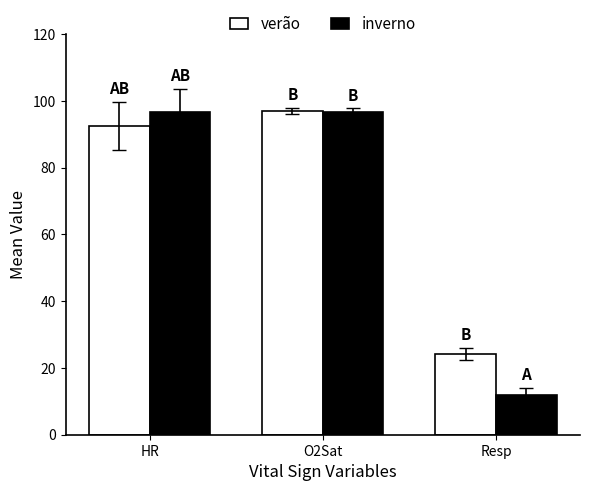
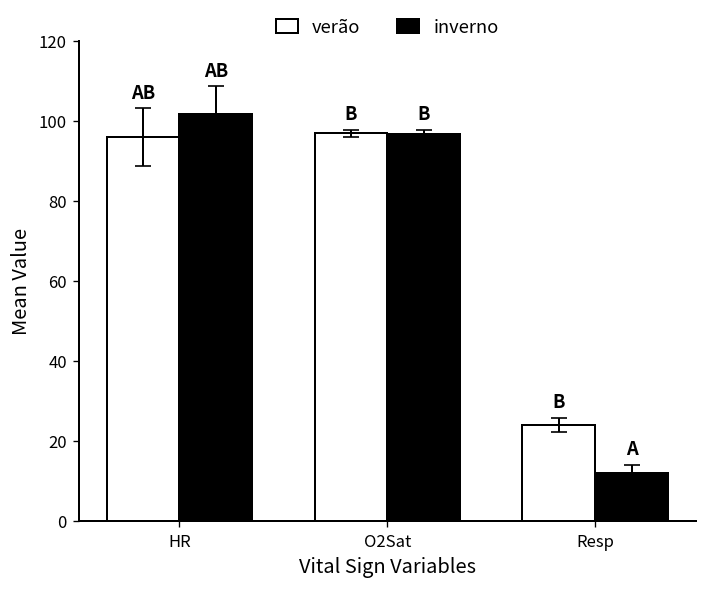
verão, HR: 92 -> 96
inverno, HR: 97 -> 102
